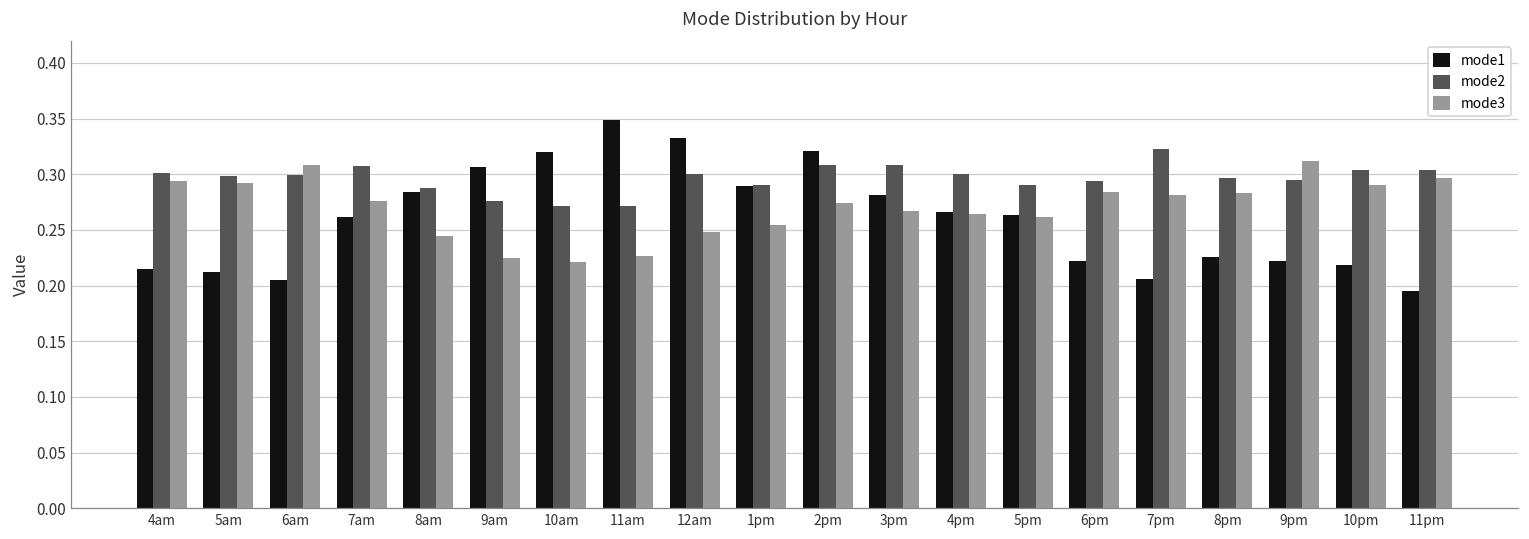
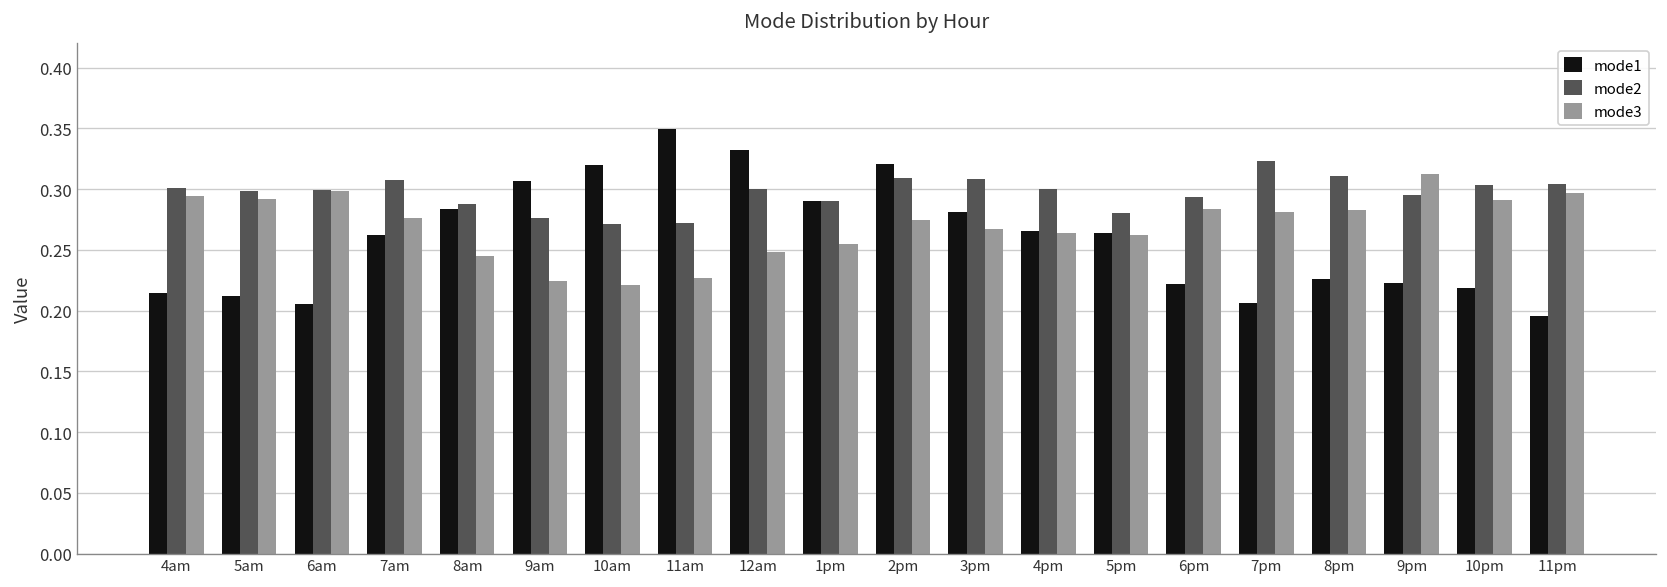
mode3, 6am: 0.309 -> 0.299
mode2, 5pm: 0.29 -> 0.28
mode2, 8pm: 0.297 -> 0.311
